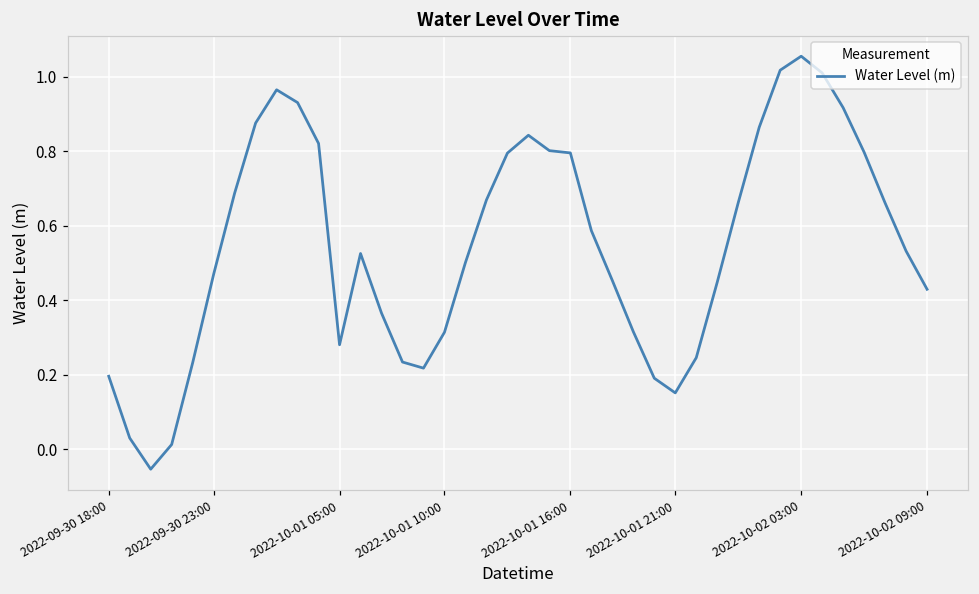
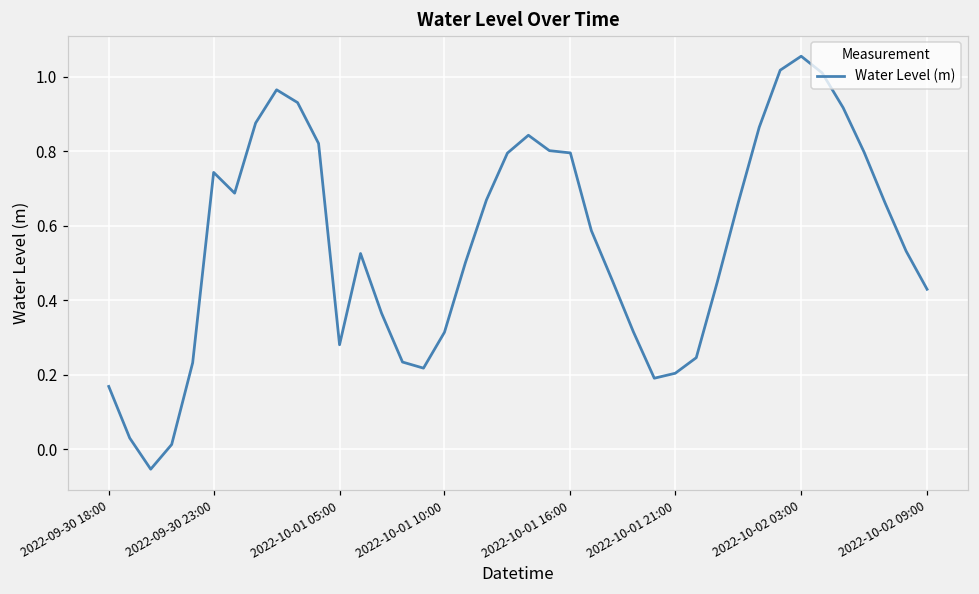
2022-09-30 18:00: 0.20 -> 0.17
2022-09-30 23:00: 0.47 -> 0.74
2022-10-01 21:00: 0.15 -> 0.20
